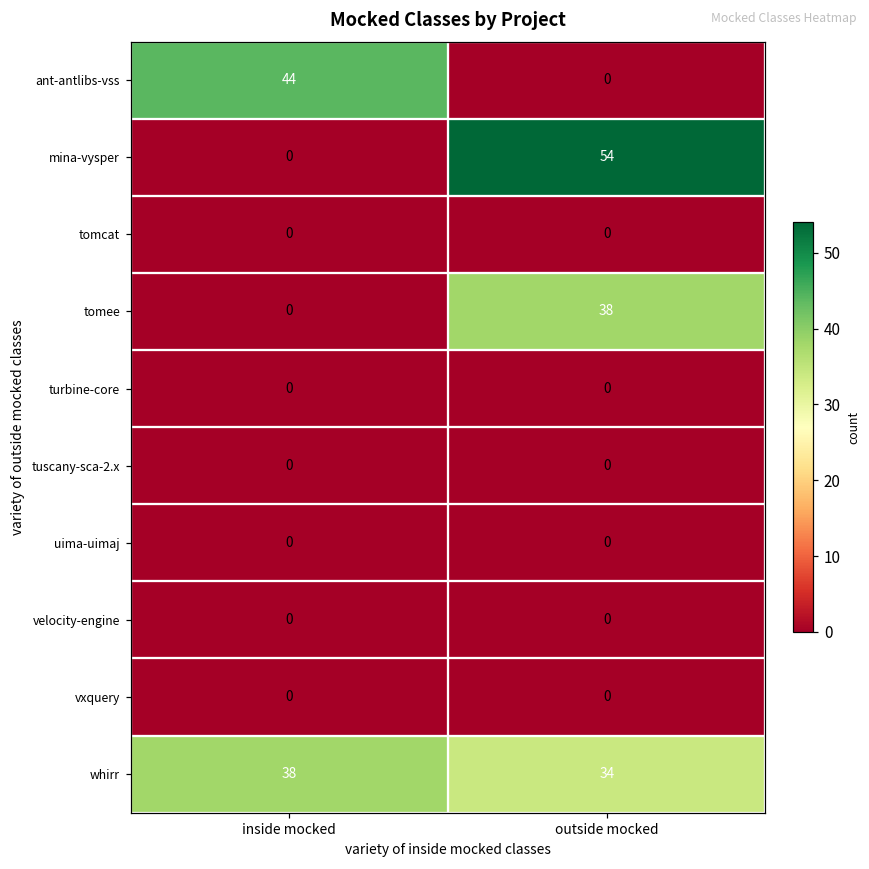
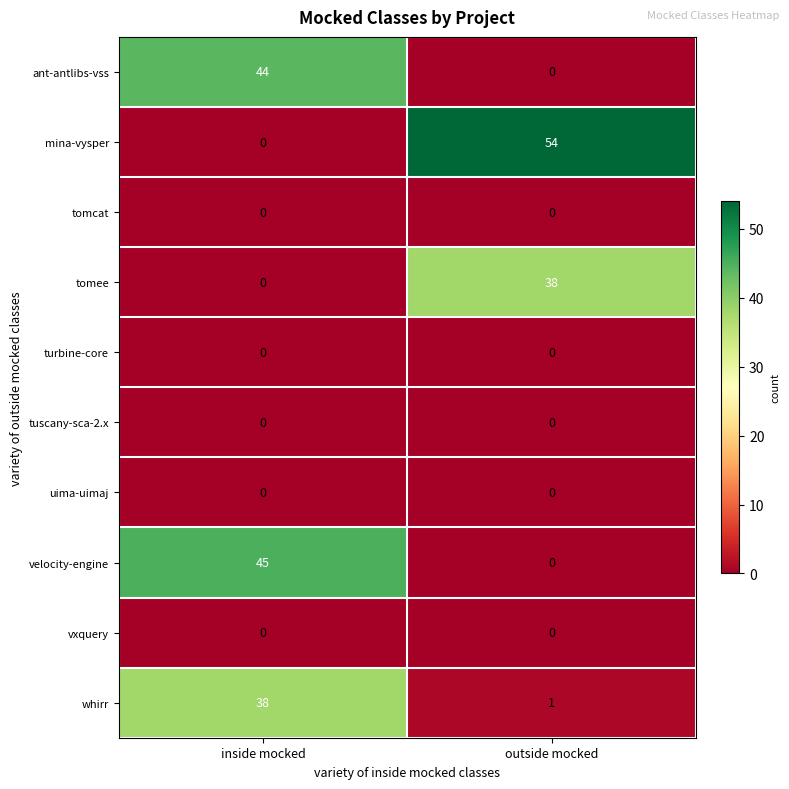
velocity-engine, inside mocked: 0 -> 45
whirr, outside mocked: 34 -> 1
